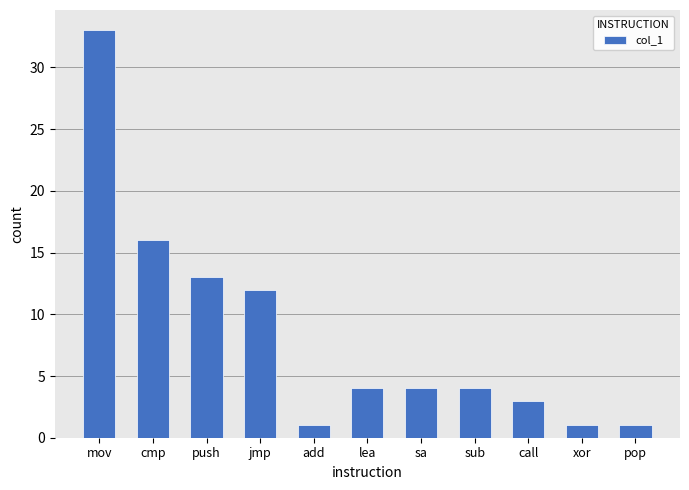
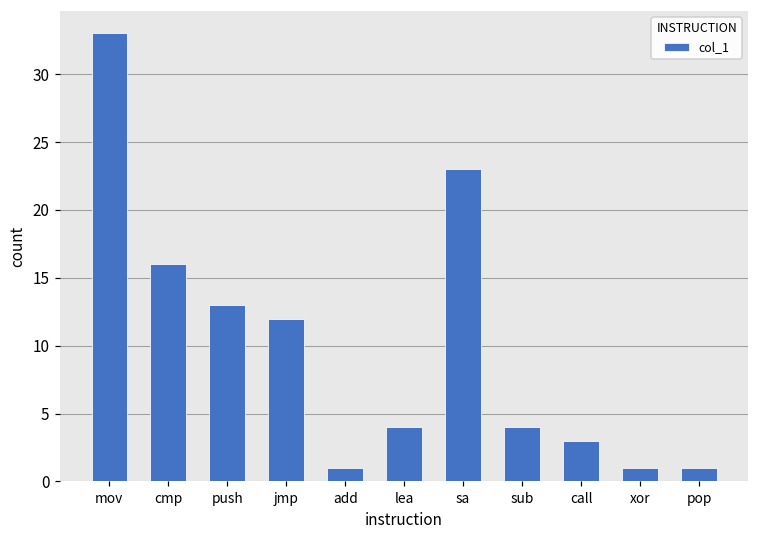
sa: 4 -> 23
